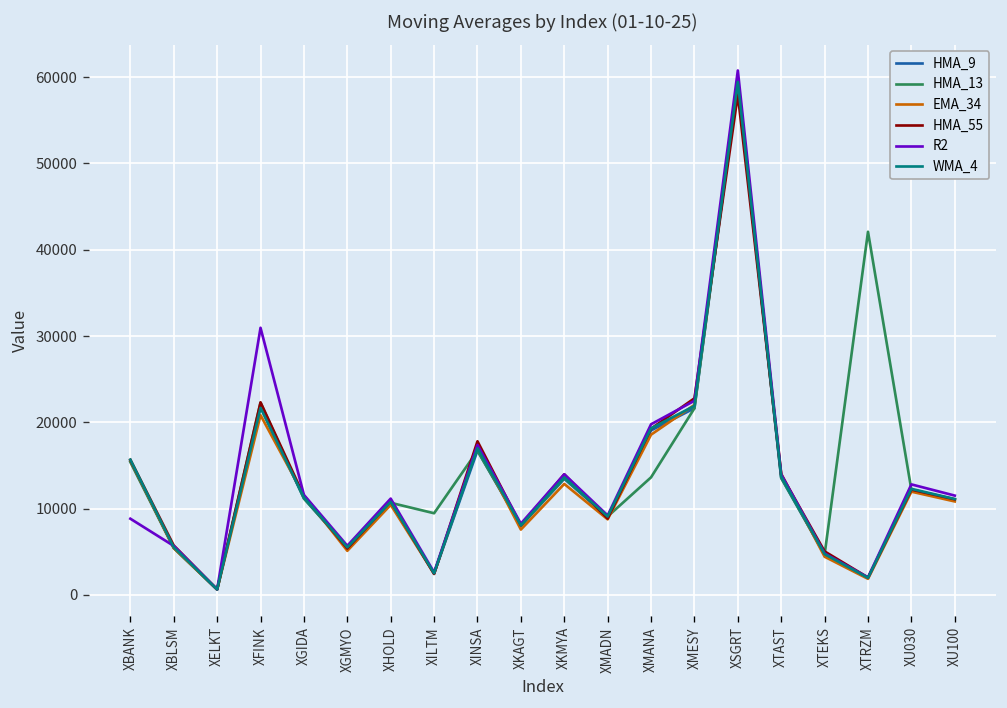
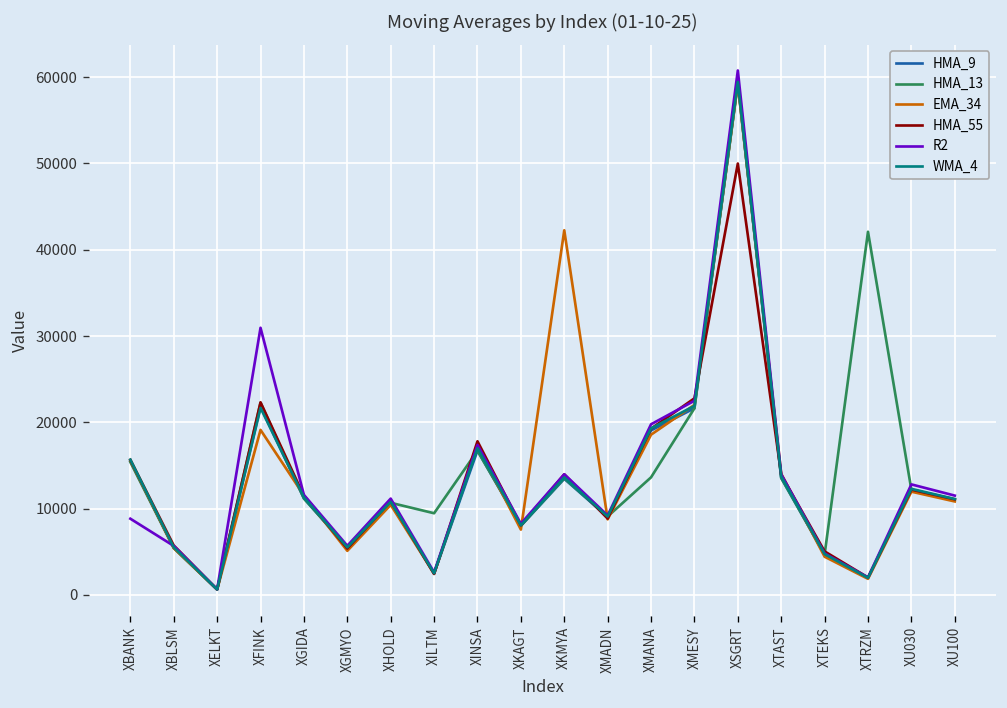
EMA_34, XFINK: 21000 -> 19000
EMA_34, XKMYA: 13000 -> 42000
HMA_55, XSGRT: 58000 -> 50000
